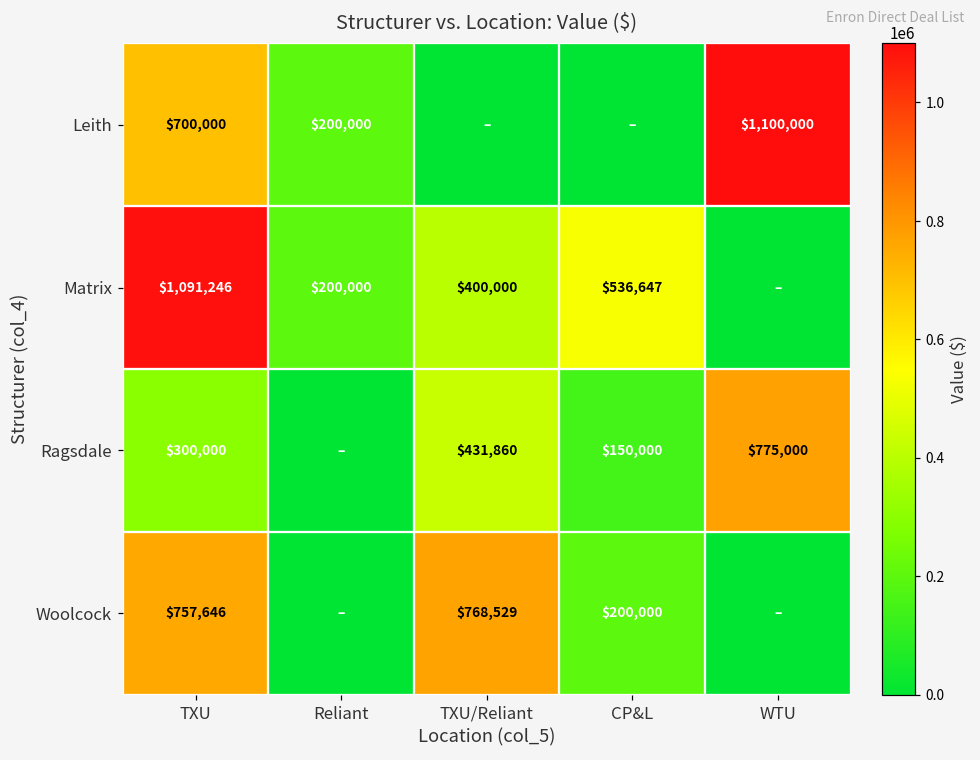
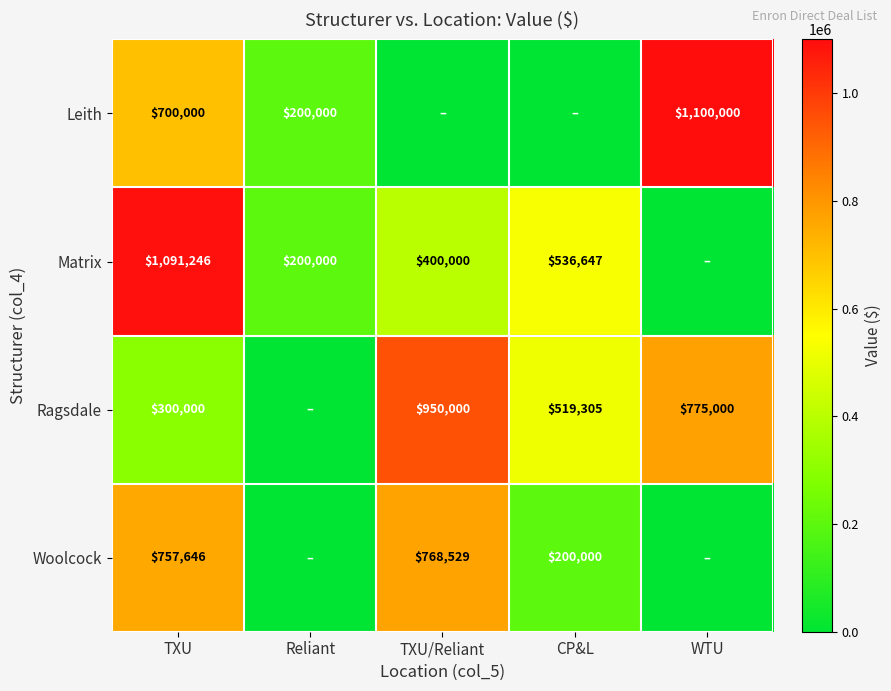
Ragsdale, TXU/Reliant: $431,860 -> $950,000
Ragsdale, CP&L: $150,000 -> $519,305
